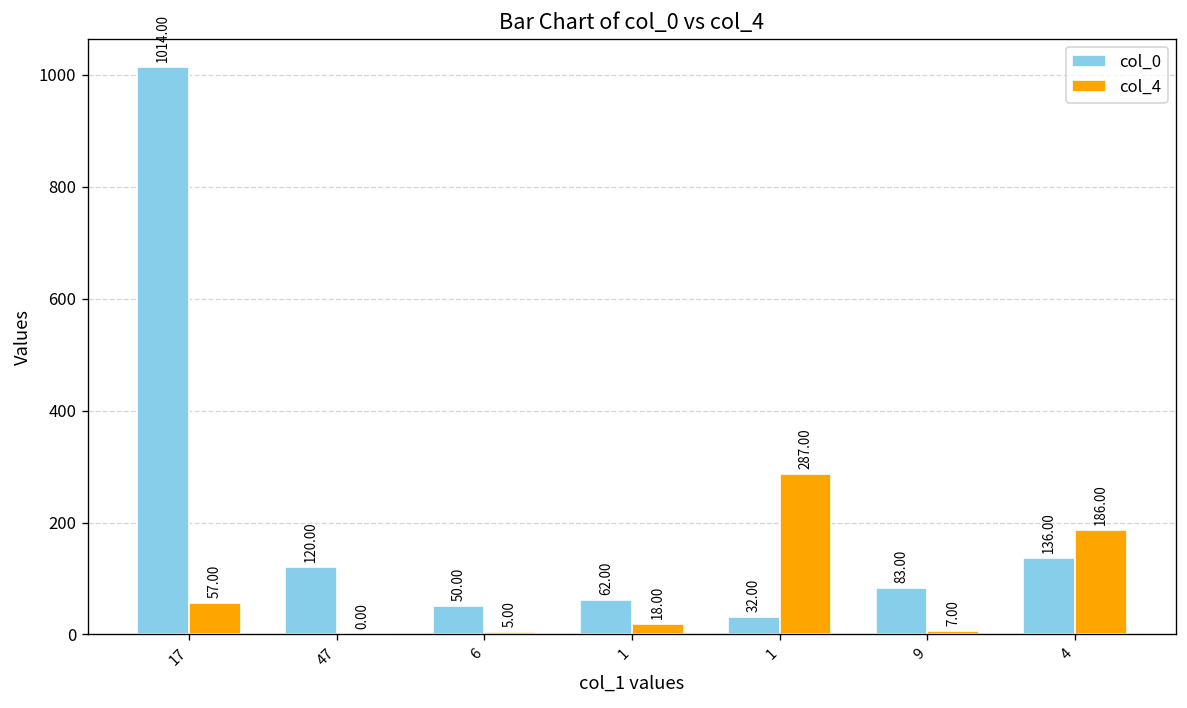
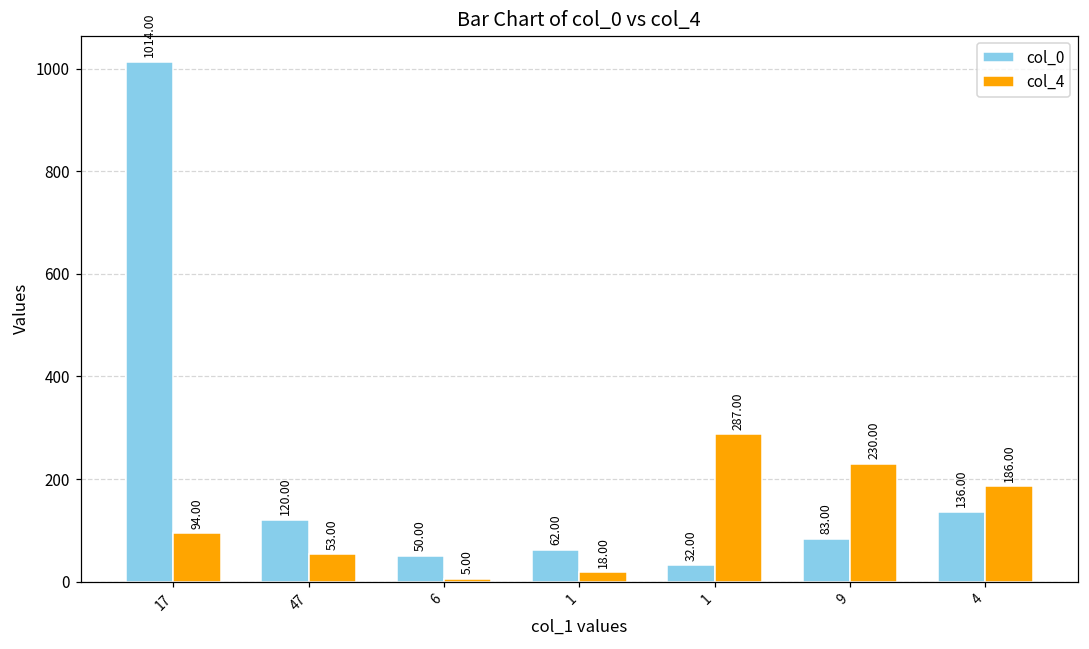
col_4, 17: 57.00 -> 94.00
col_4, 47: 0.00 -> 53.00
col_4, 9: 7.00 -> 230.00
